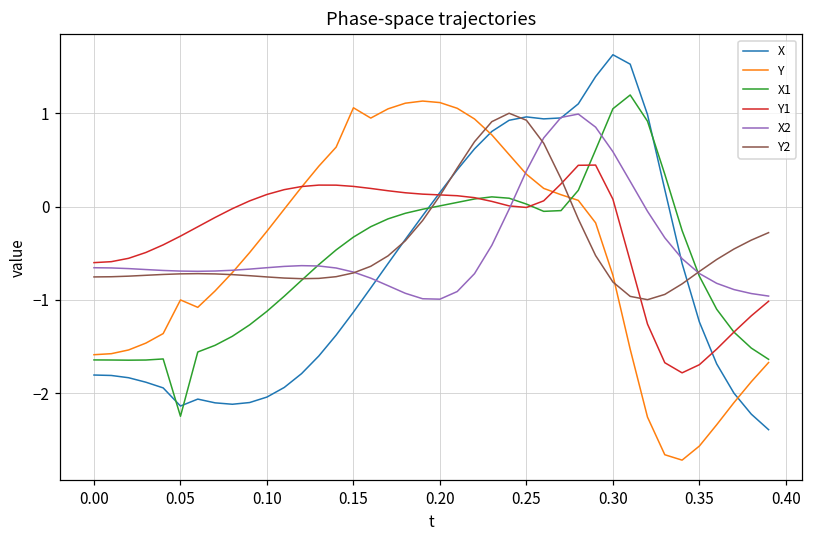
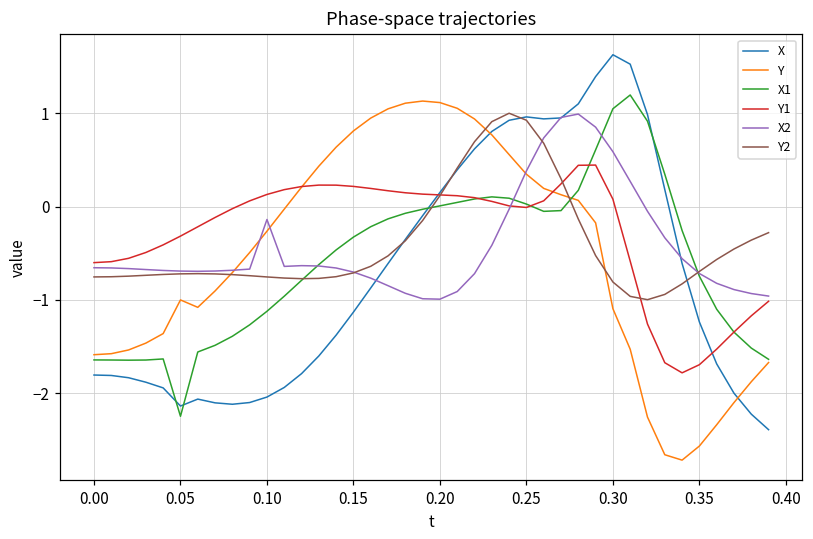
X2, 0.10: -0.7 -> -0.1
Y, 0.15: 1.1 -> 0.8
Y, 0.30: -0.7 -> -1.1
